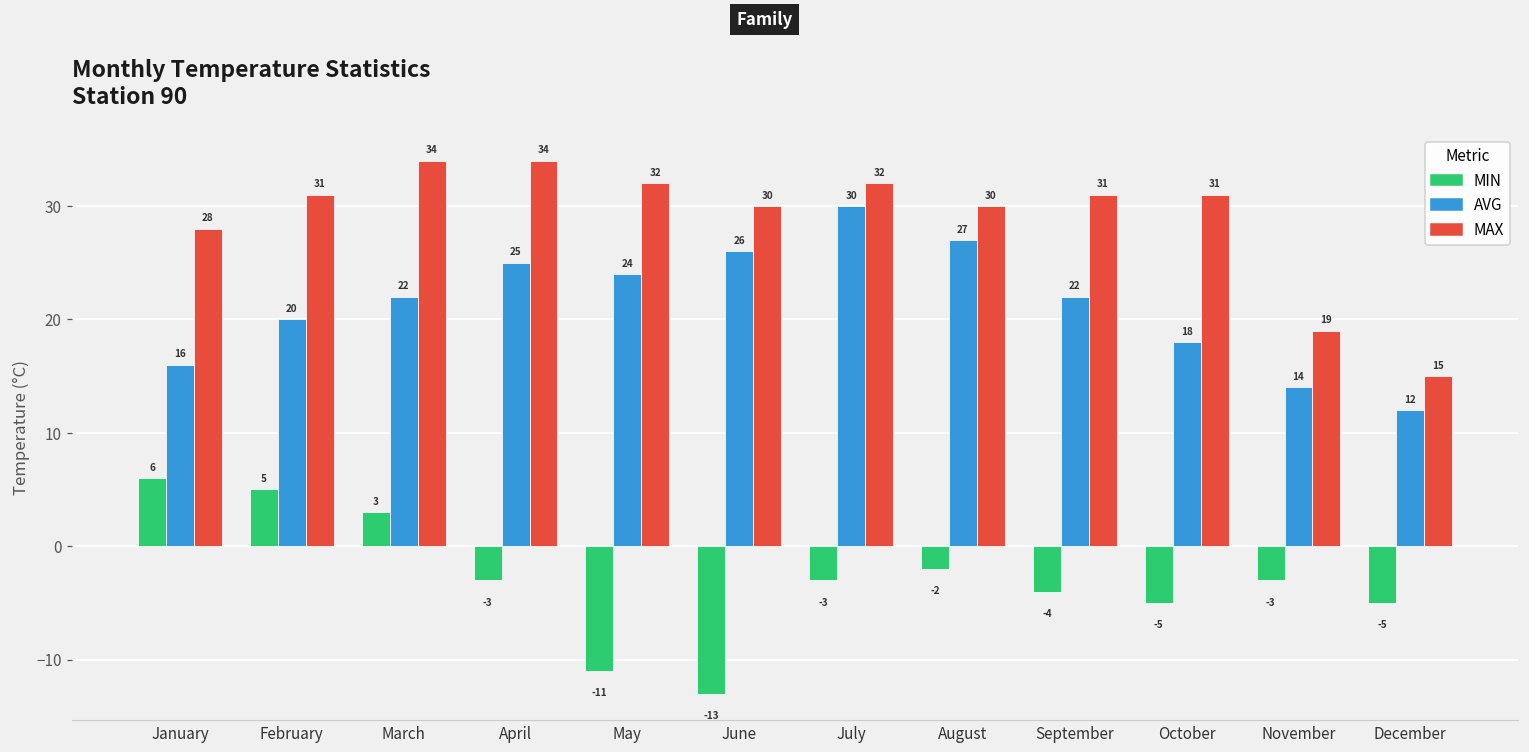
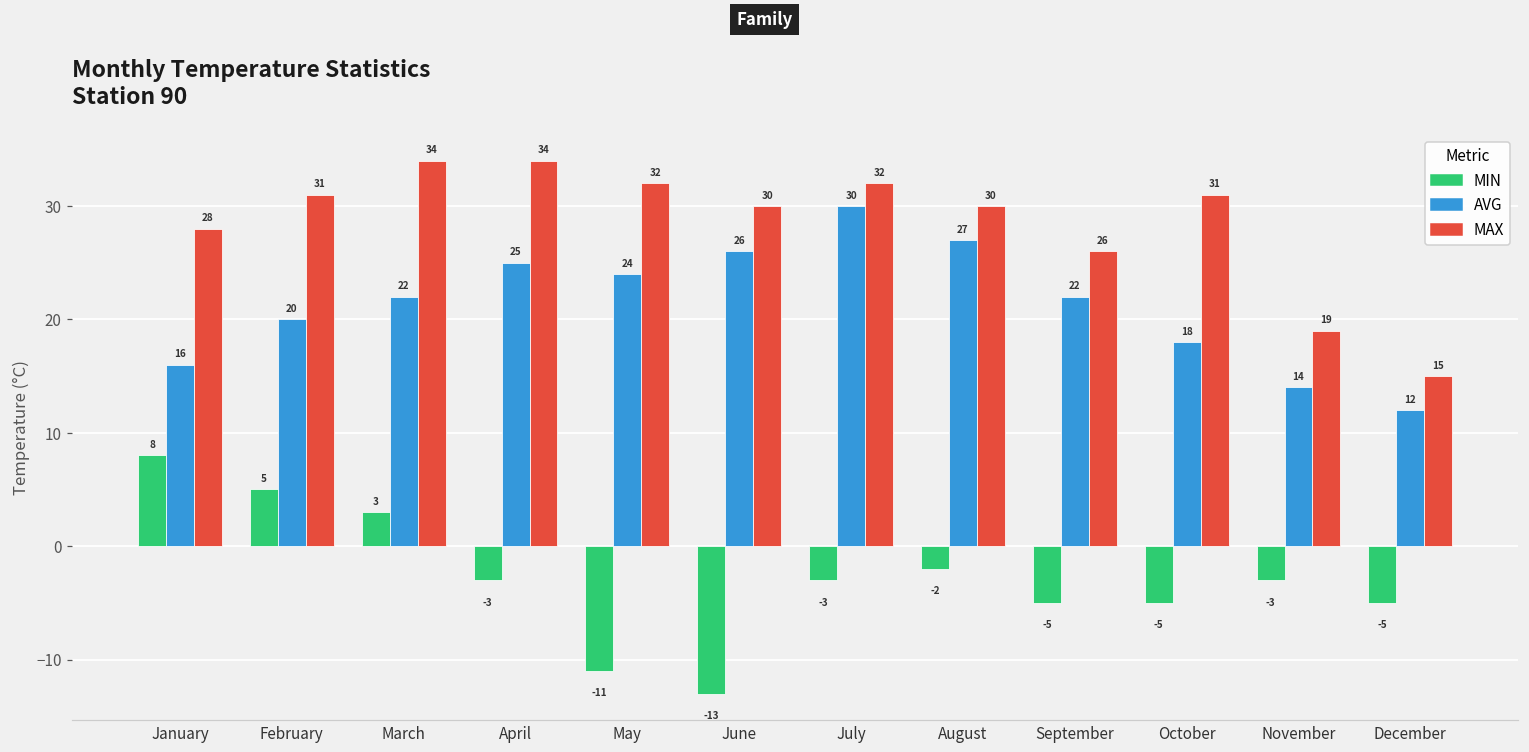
MIN, January: 6 -> 8
MIN, September: -4 -> -5
MAX, September: 31 -> 26
